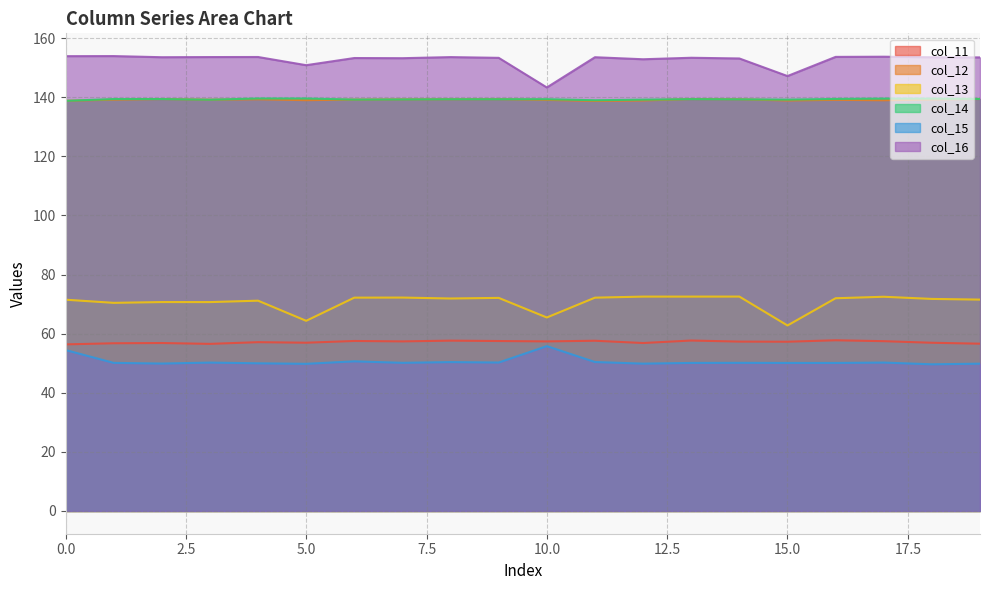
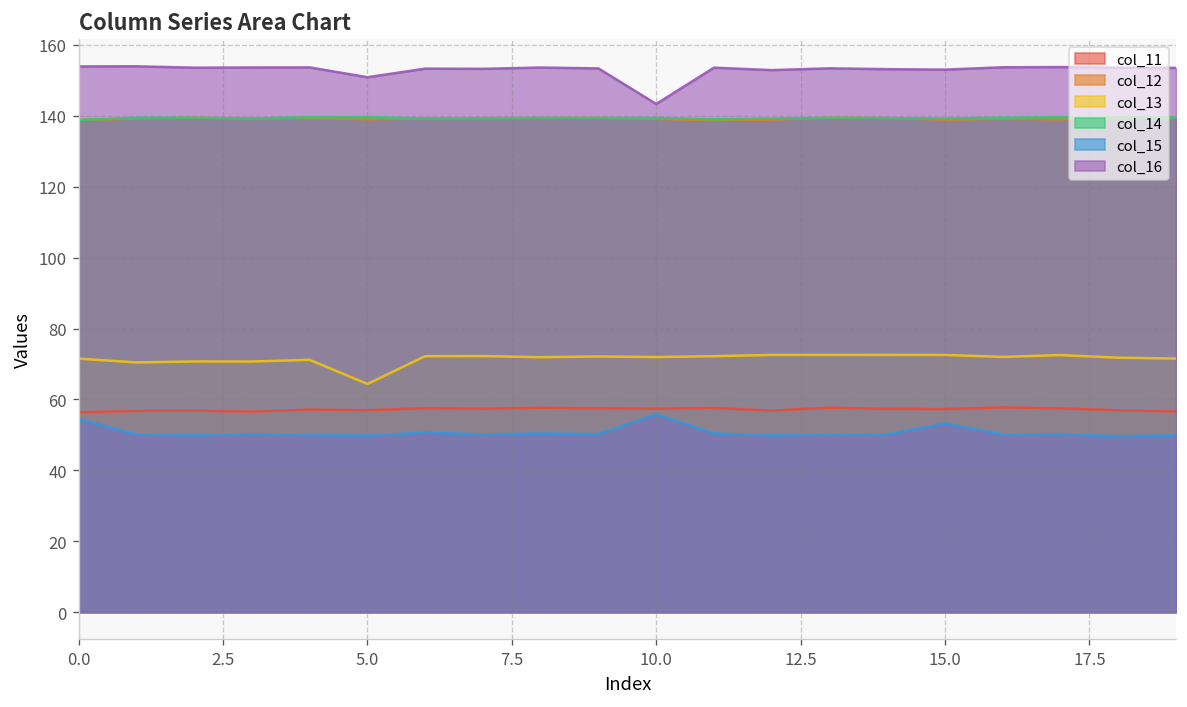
col_13, 10.0: 65 -> 72
col_13, 15.0: 63 -> 73
col_15, 15.0: 50 -> 53
col_16, 15.0: 147 -> 153
